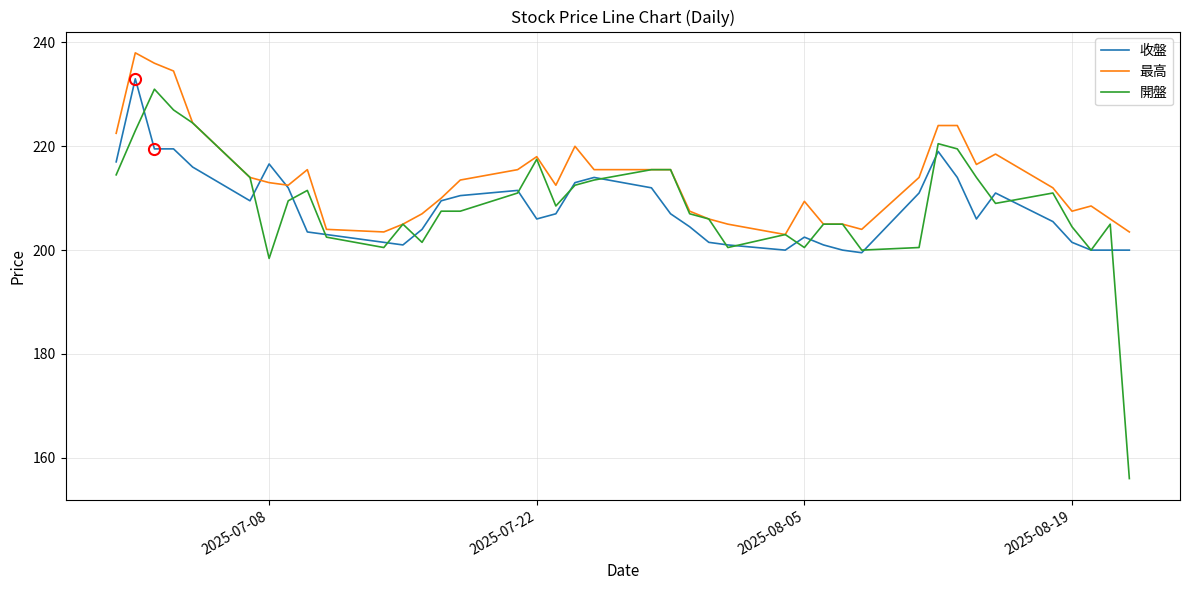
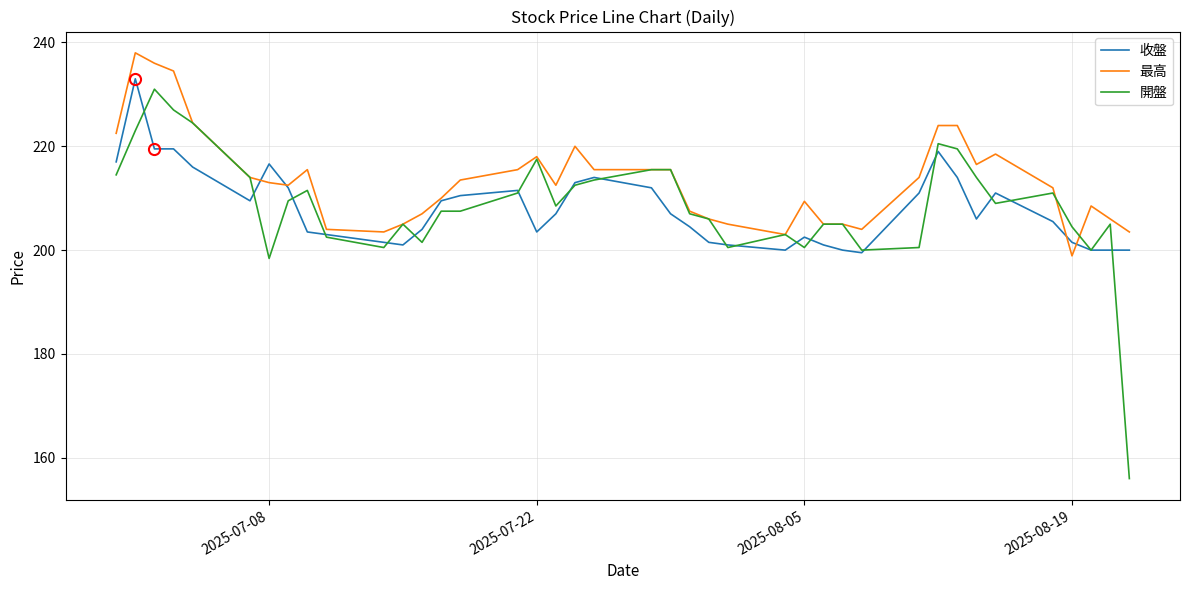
收盤, 2025-07-22: 206 -> 204
最高, 2025-08-19: 208 -> 199
